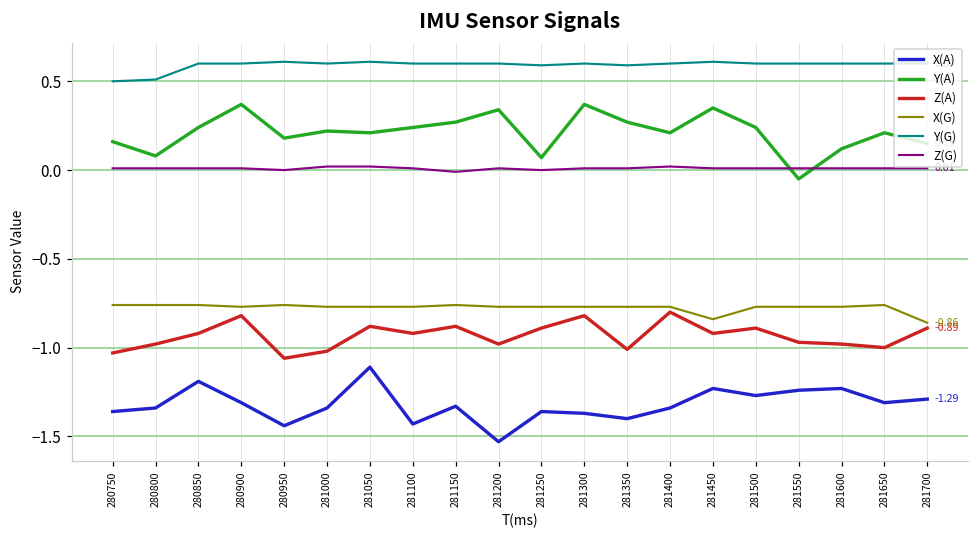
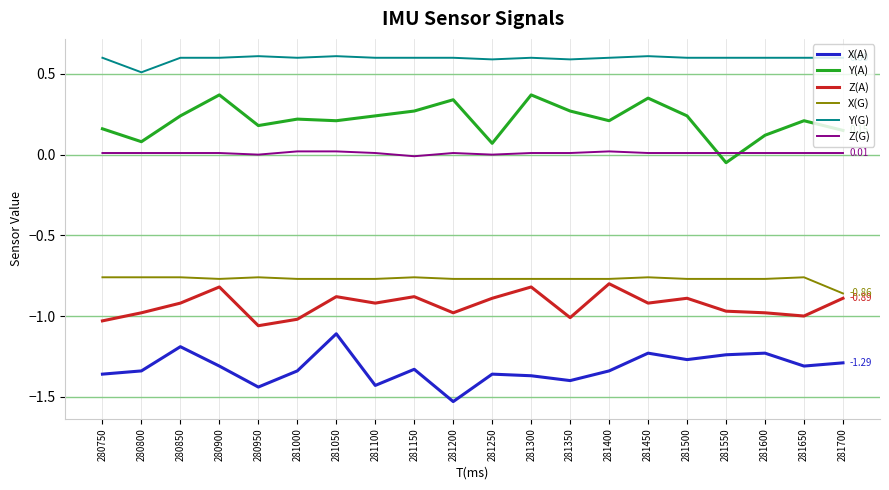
Y(G), 280750: 0.5 -> 0.6
X(G), 281450: -0.84 -> -0.76
